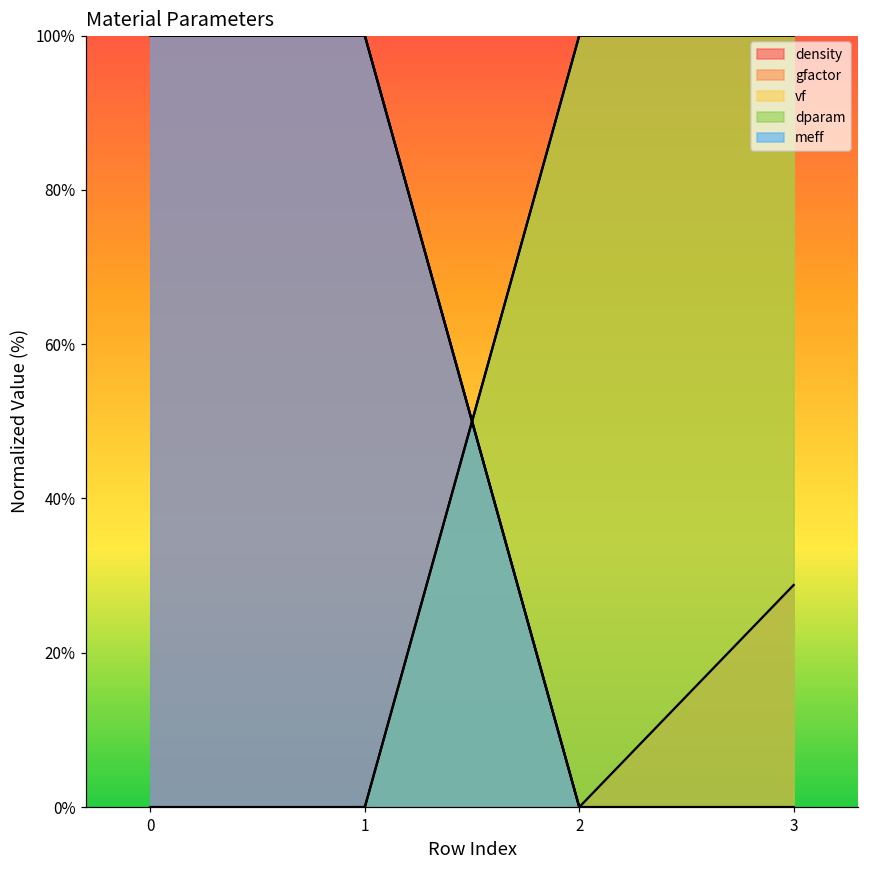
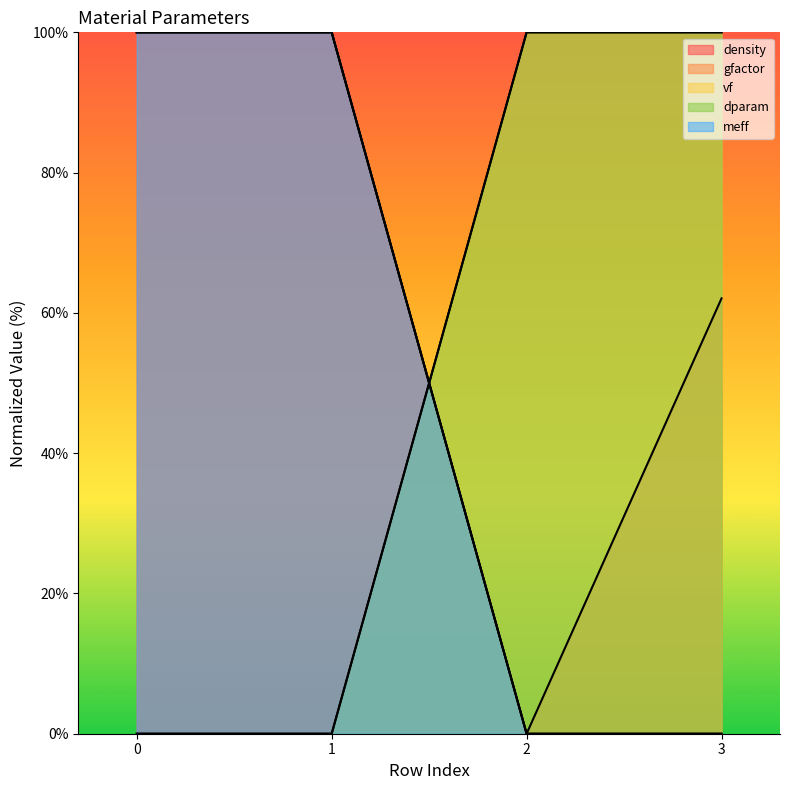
density, 3: 29% -> 62%
